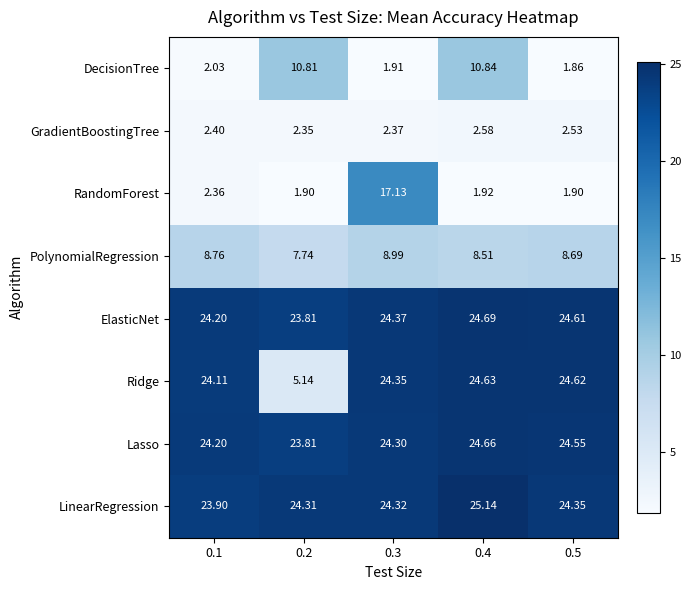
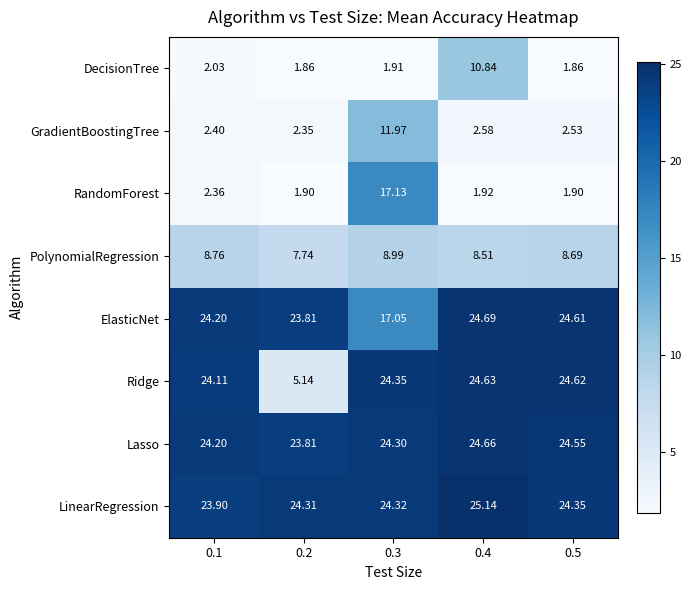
DecisionTree, 0.2: 10.81 -> 1.86
GradientBoostingTree, 0.3: 2.37 -> 11.97
ElasticNet, 0.3: 24.37 -> 17.05
